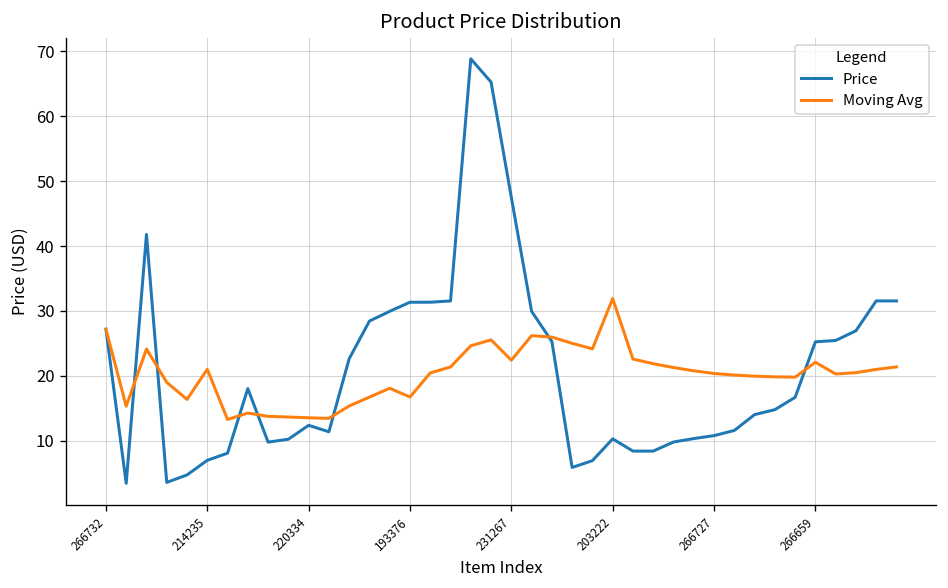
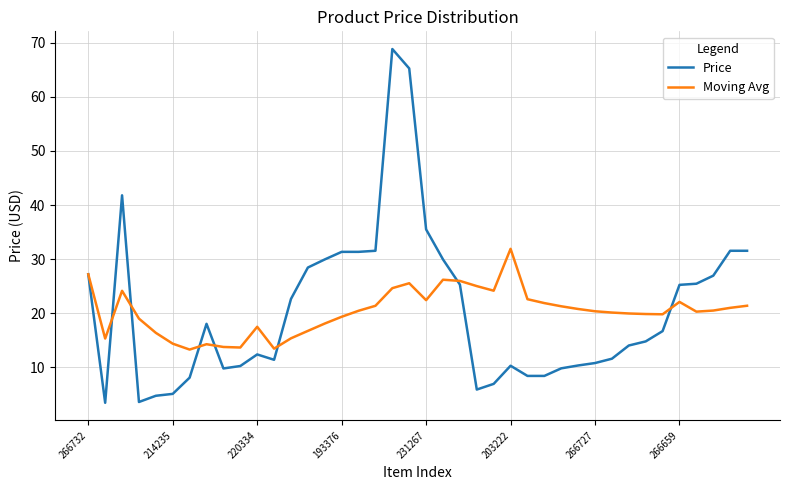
Price, 214235: 7 -> 5
Moving Avg, 214235: 21 -> 14
Moving Avg, 220334: 14 -> 18
Moving Avg, 193376: 17 -> 19
Price, 231267: 48 -> 36
